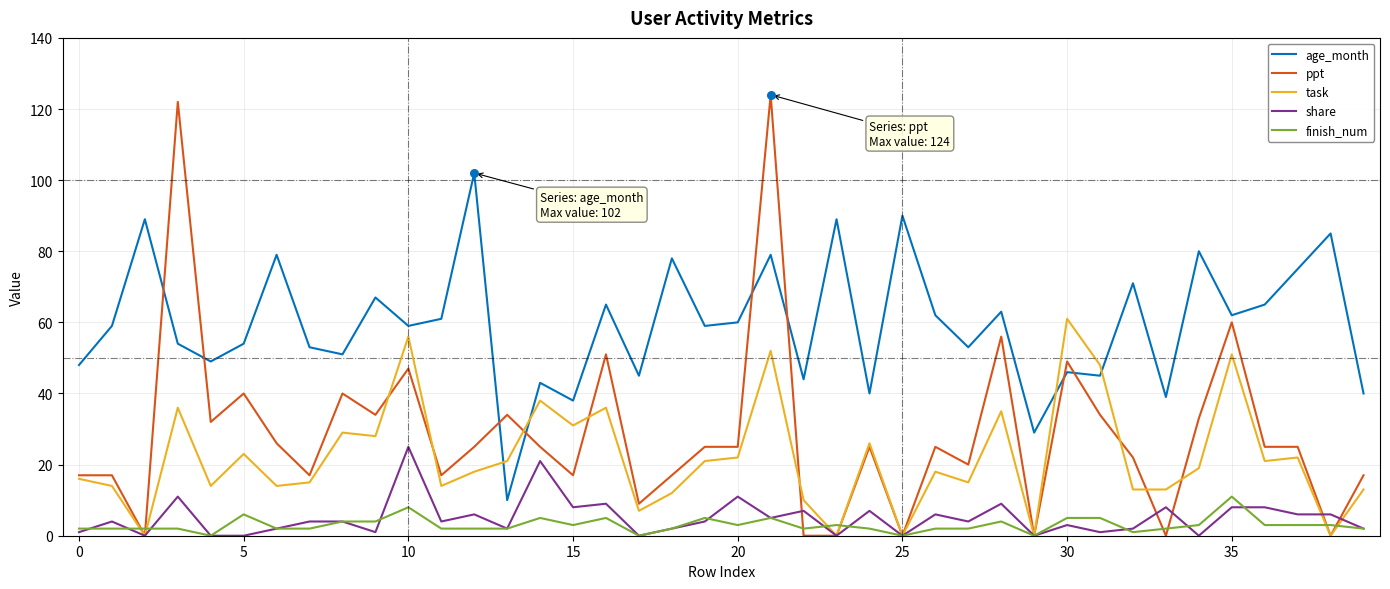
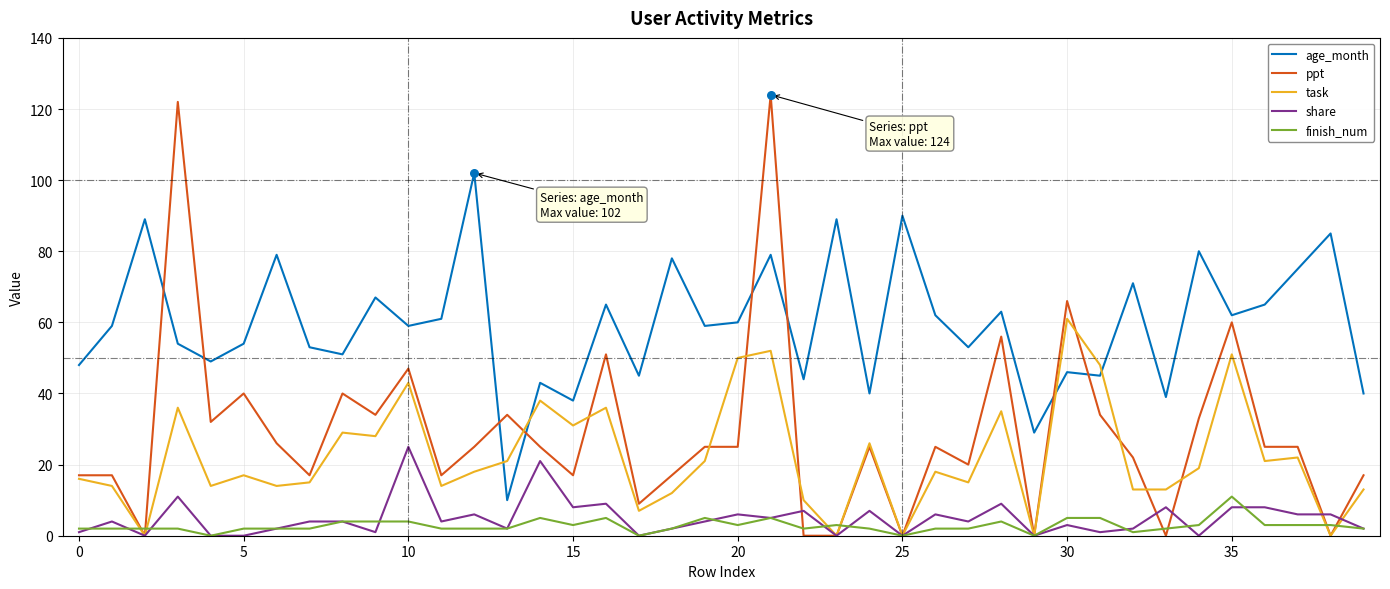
task, 5: 23 -> 17
finish_num, 5: 6 -> 2
task, 10: 56 -> 43
finish_num, 10: 8 -> 4
task, 20: 22 -> 50
share, 20: 11 -> 6
ppt, 30: 49 -> 66
